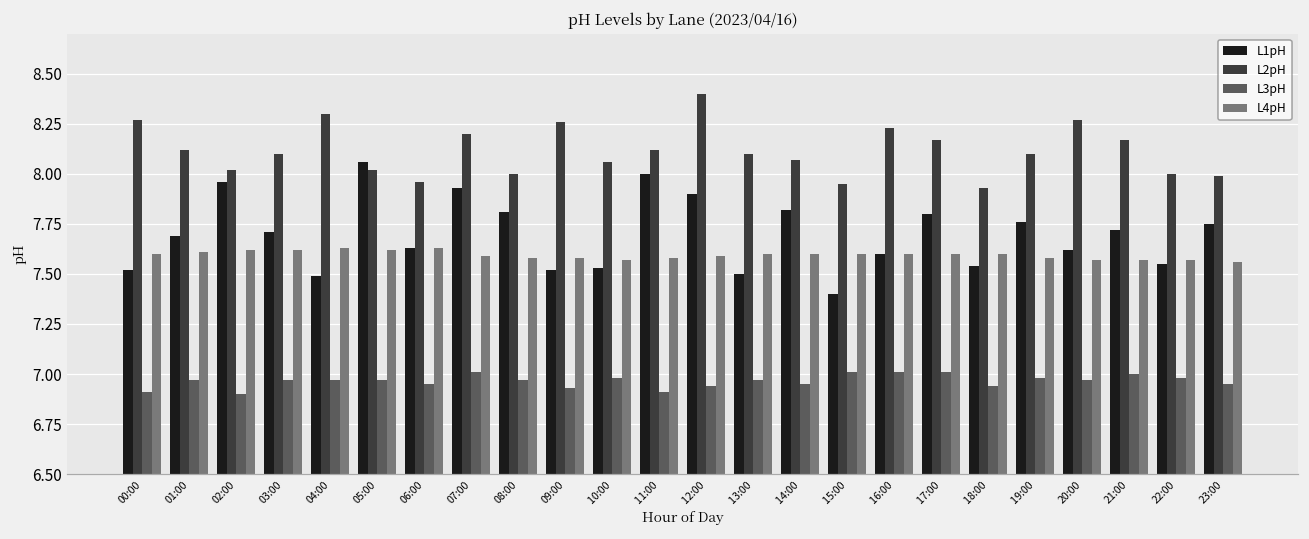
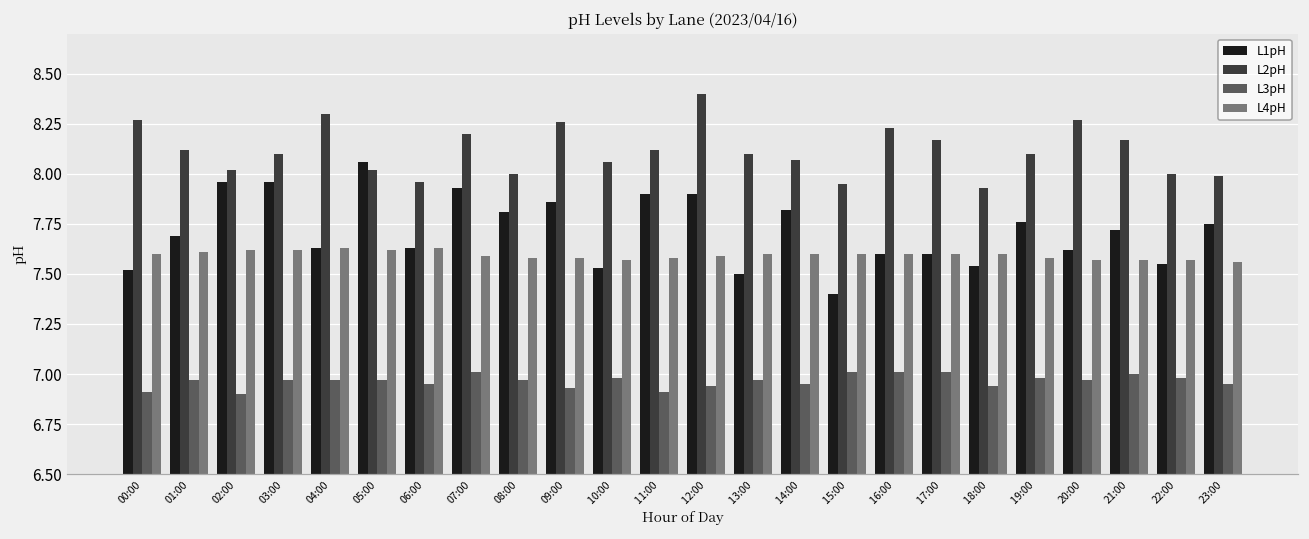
L1pH, 03:00: 7.71 -> 7.96
L1pH, 04:00: 7.49 -> 7.63
L1pH, 09:00: 7.52 -> 7.86
L1pH, 11:00: 8.0 -> 7.9
L1pH, 17:00: 7.8 -> 7.6
